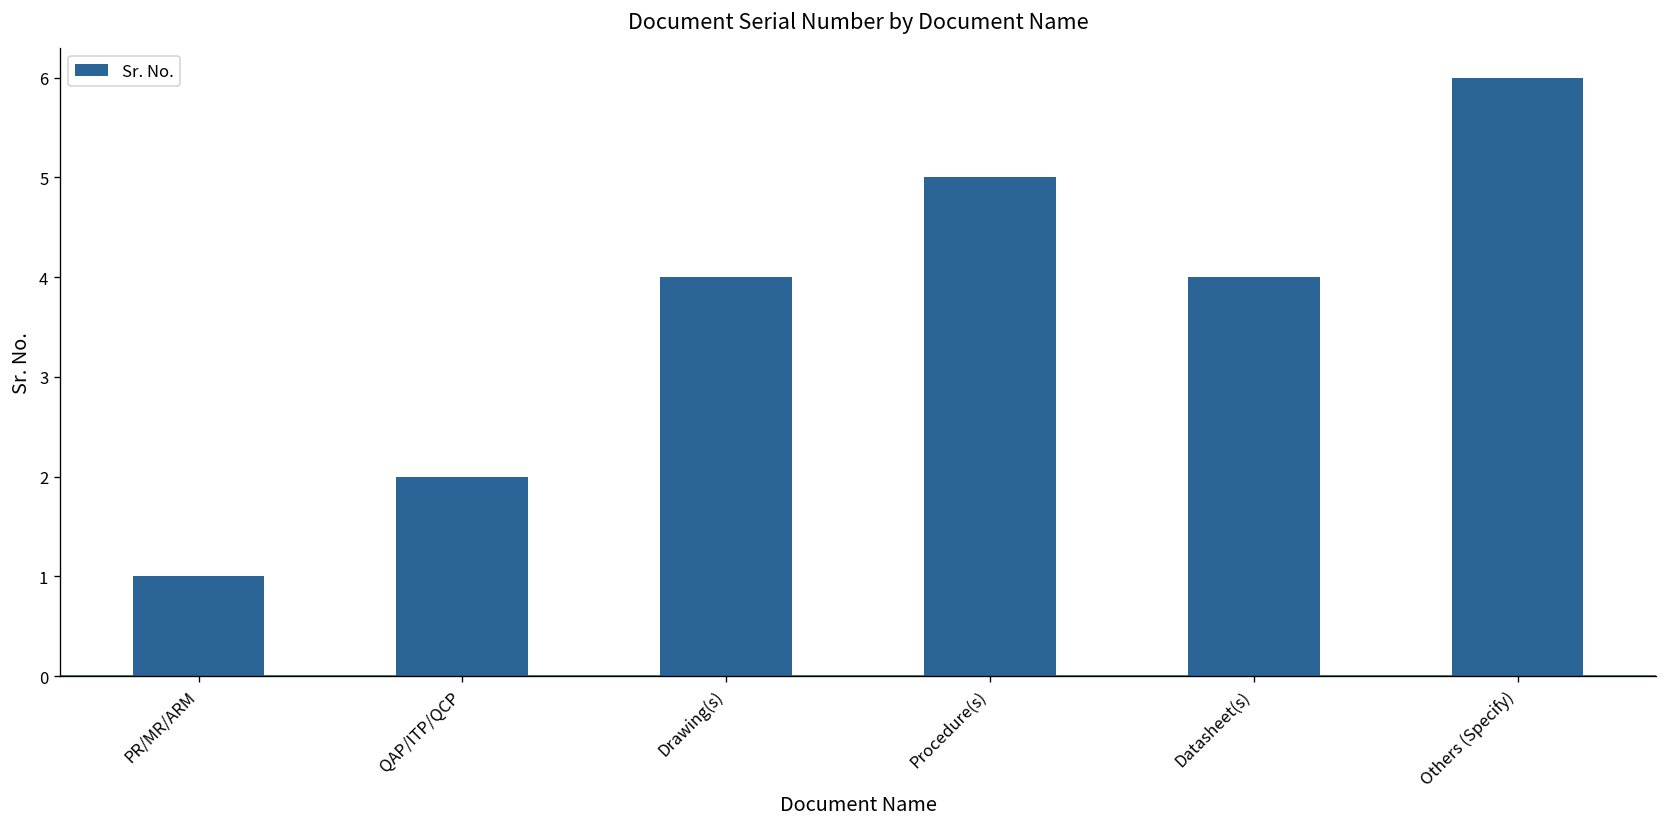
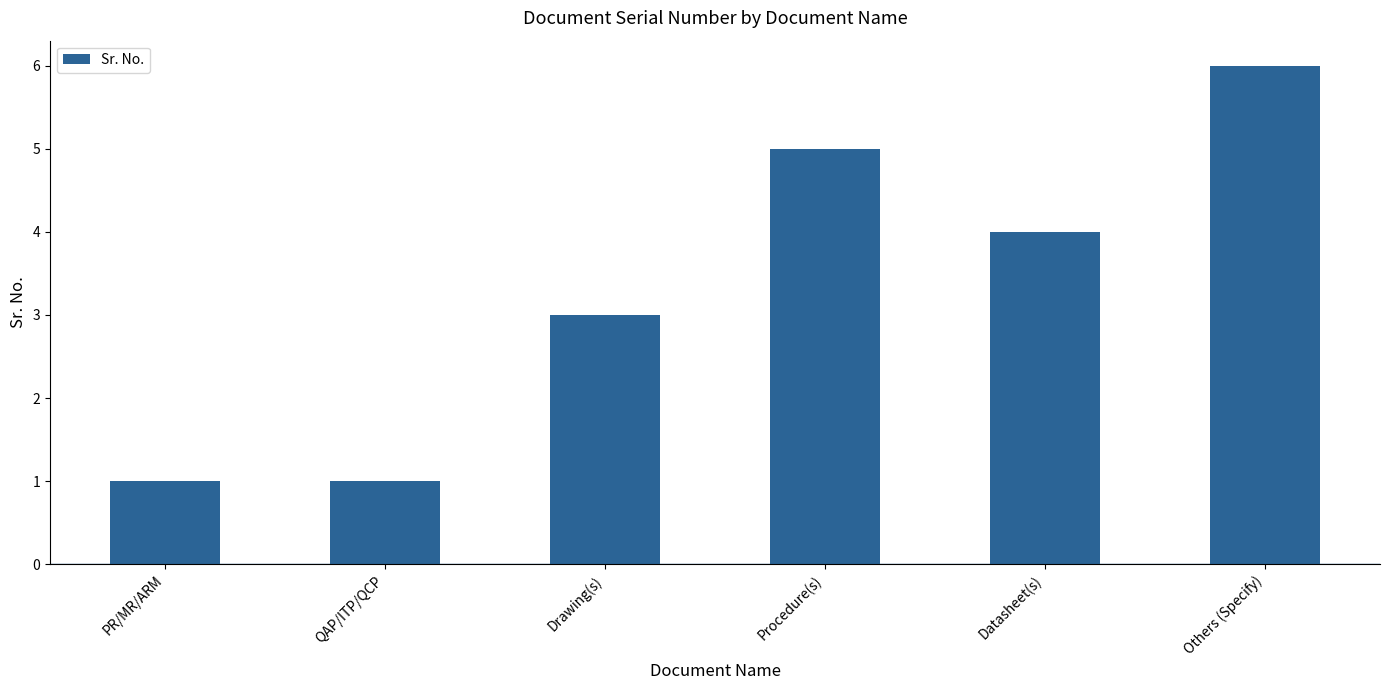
QAP/ITP/QCP: 2 -> 1
Drawing(s): 4 -> 3
